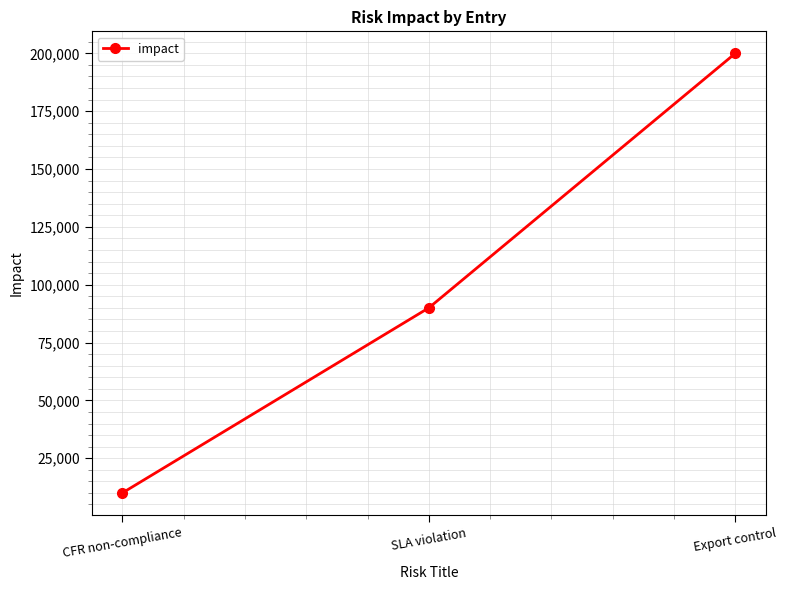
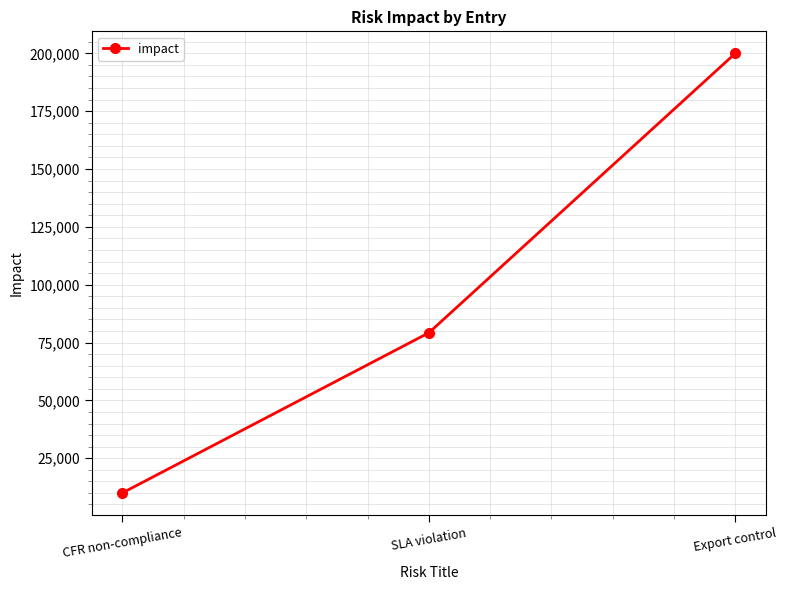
SLA violation: 90,000 -> 79,000
